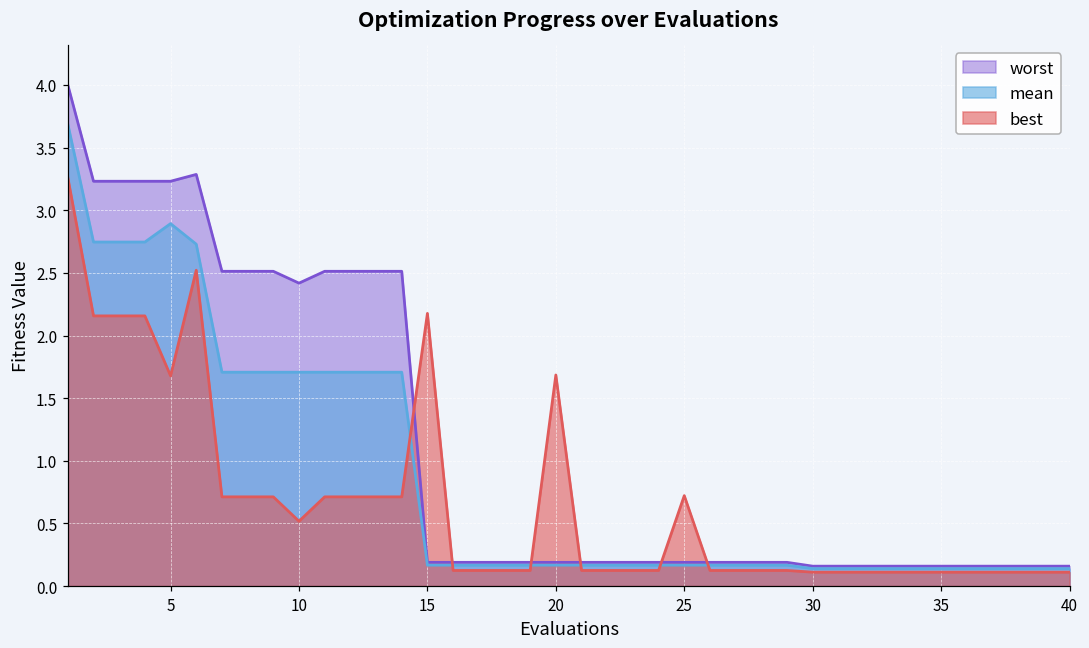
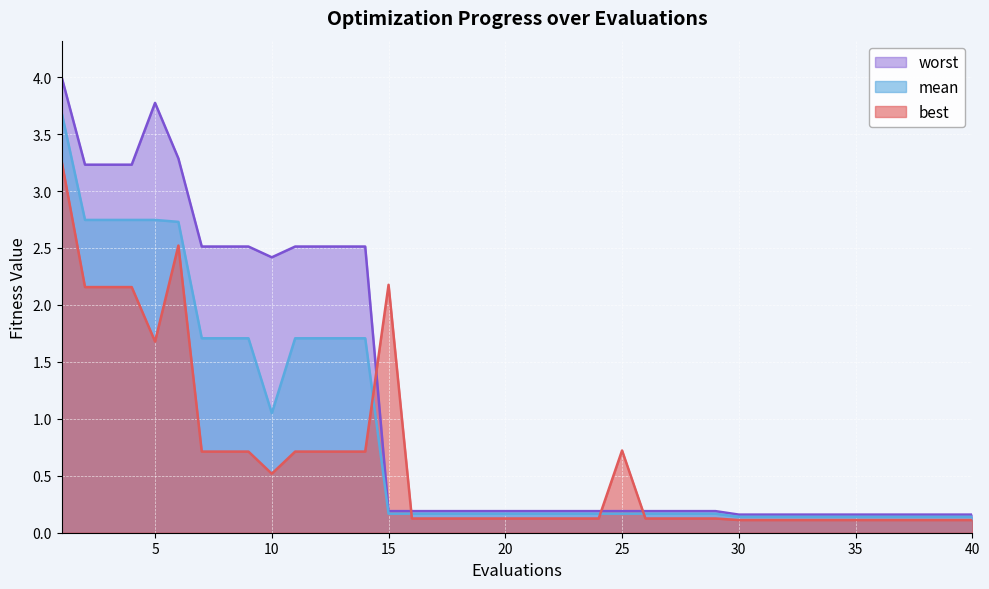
worst, 5: 3.23 -> 3.77
mean, 5: 2.89 -> 2.75
mean, 10: 1.71 -> 1.05
best, 20: 1.69 -> 0.12
